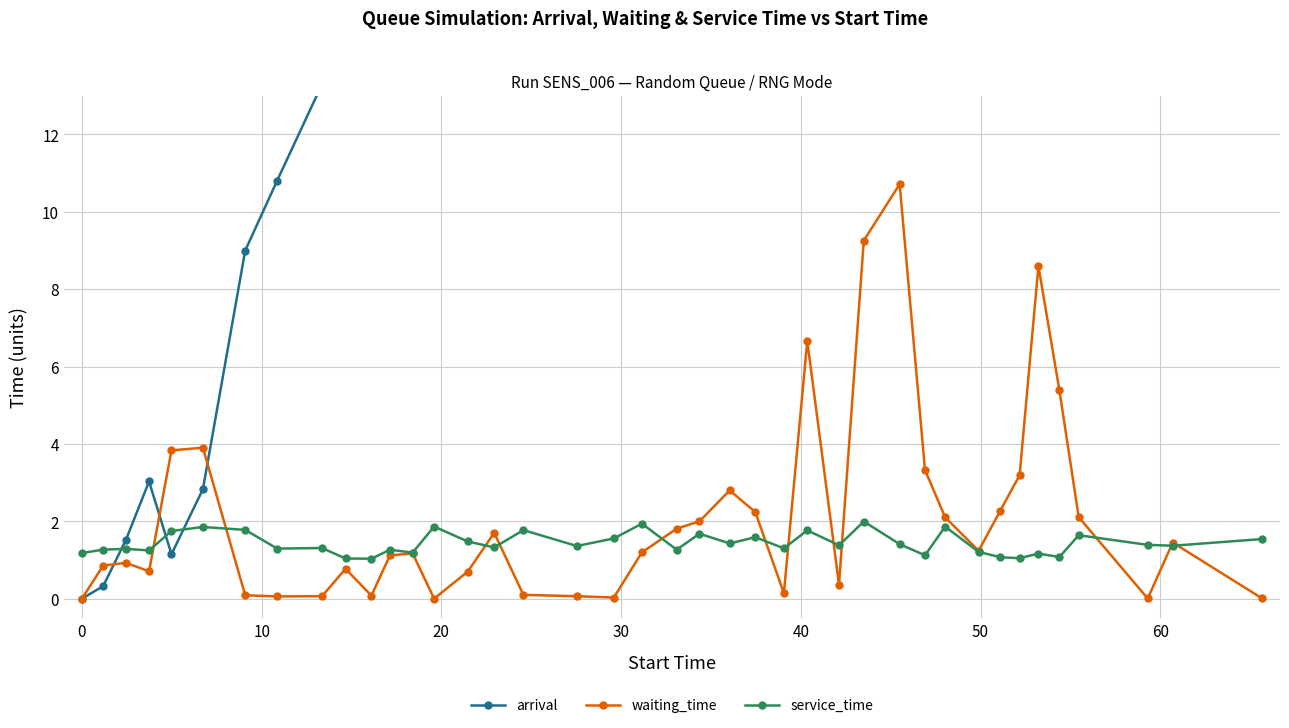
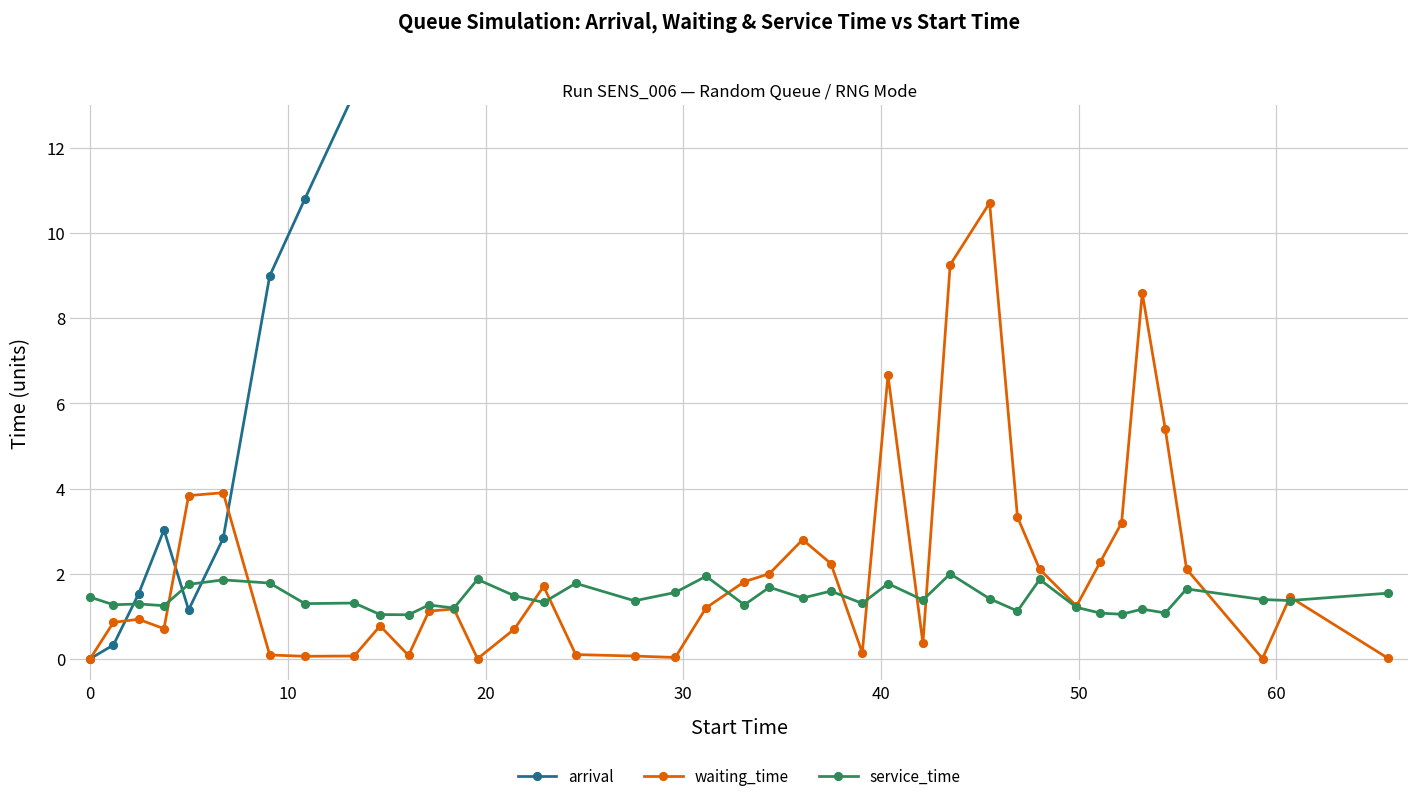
service_time, 0: 1.2 -> 1.4
